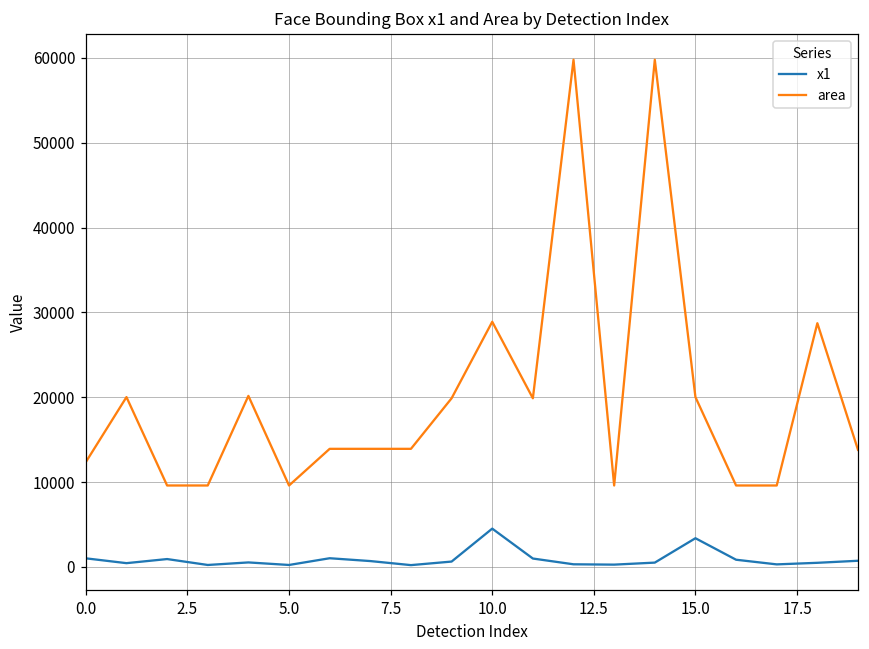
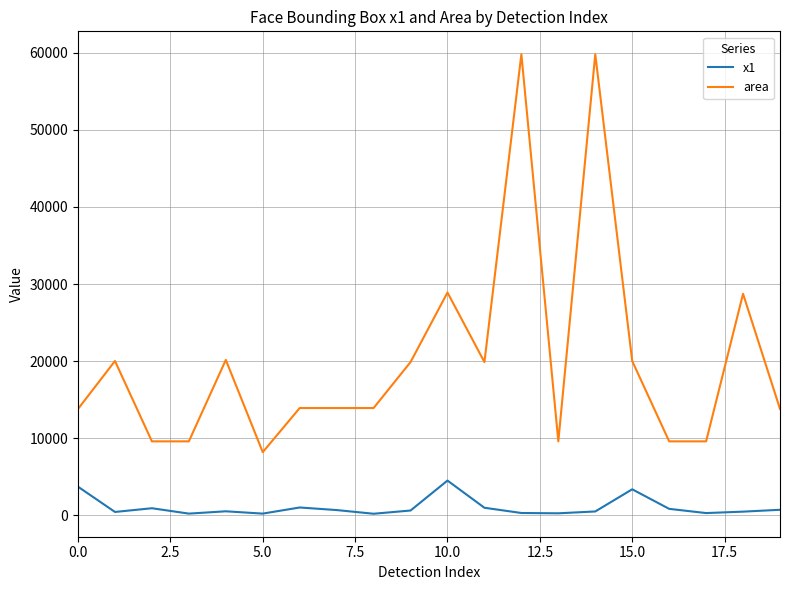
x1, 0.0: 1000 -> 4000
area, 0.0: 12000 -> 14000
area, 5.0: 10000 -> 8000
